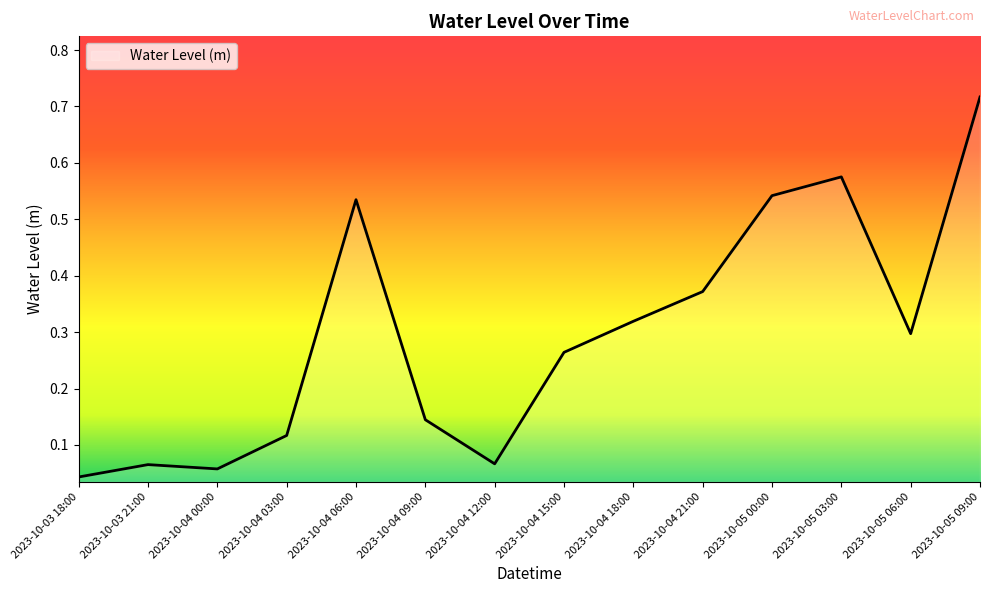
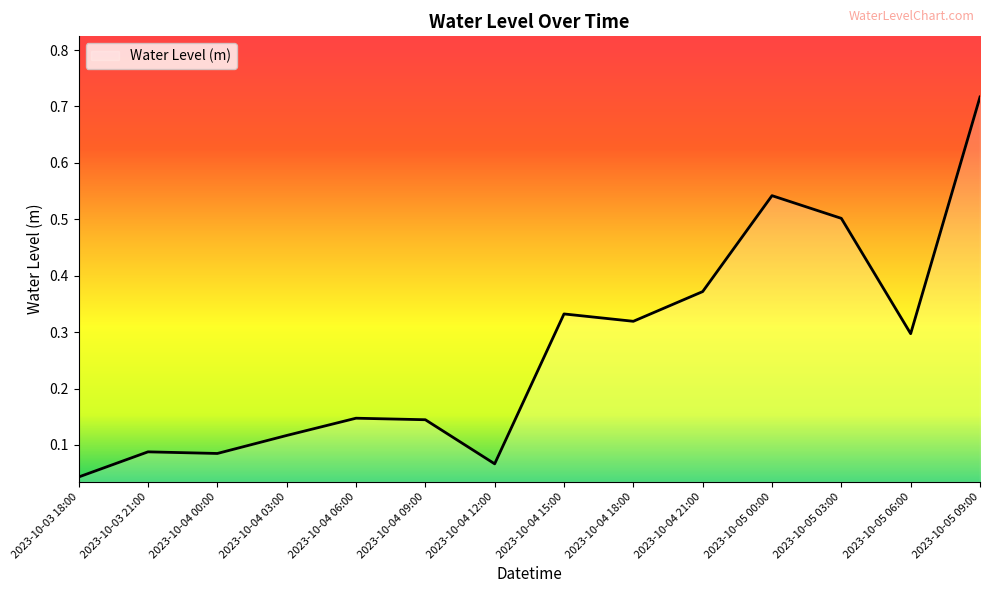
2023-10-03 21:00: 0.07 -> 0.09
2023-10-04 00:00: 0.06 -> 0.08
2023-10-04 06:00: 0.53 -> 0.15
2023-10-04 15:00: 0.26 -> 0.33
2023-10-05 03:00: 0.58 -> 0.50
